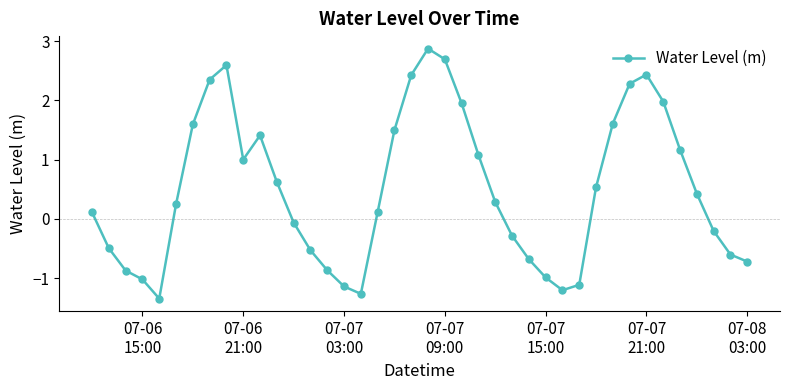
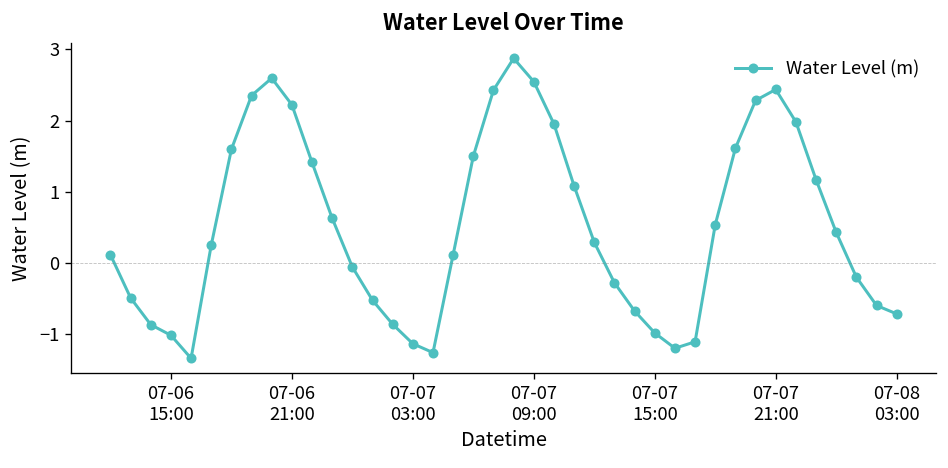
07-06 21:00: 1.0 -> 2.2
07-07 09:00: 2.7 -> 2.5
